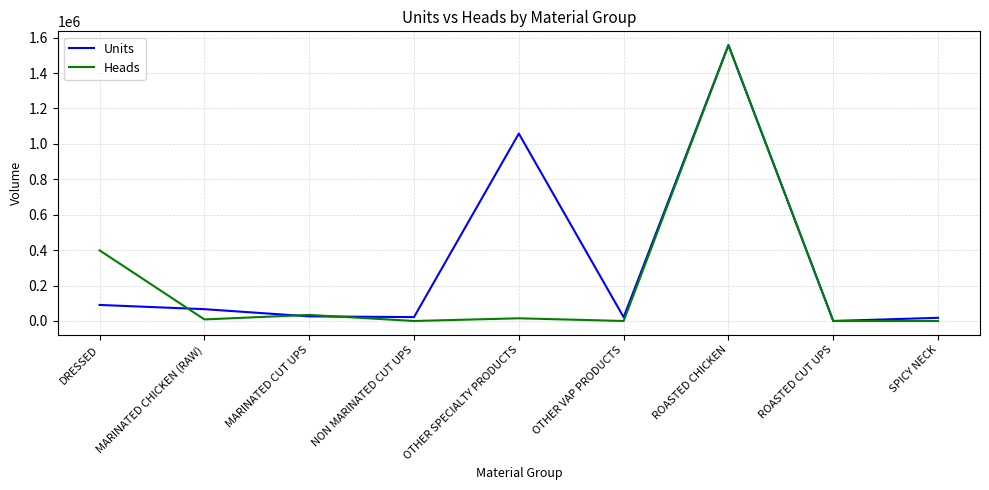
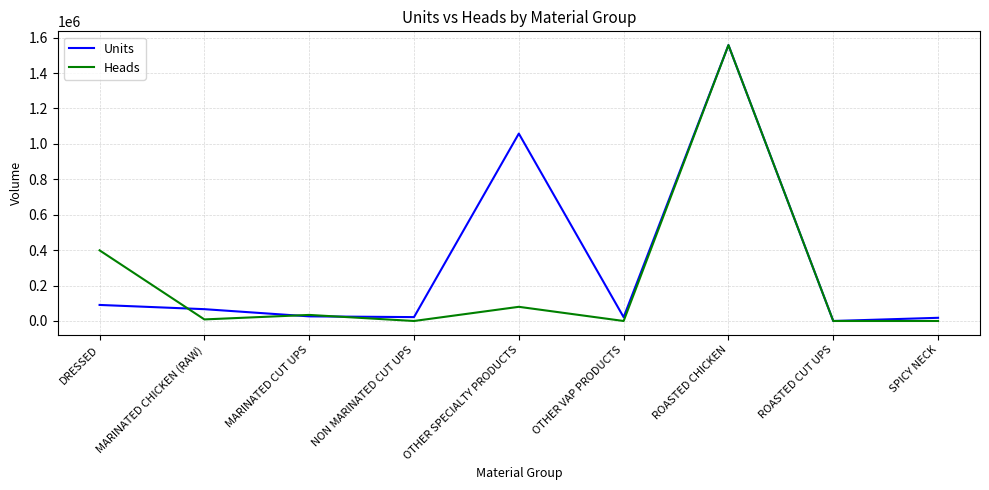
Heads, OTHER SPECIALTY PRODUCTS: 20000 -> 80000
